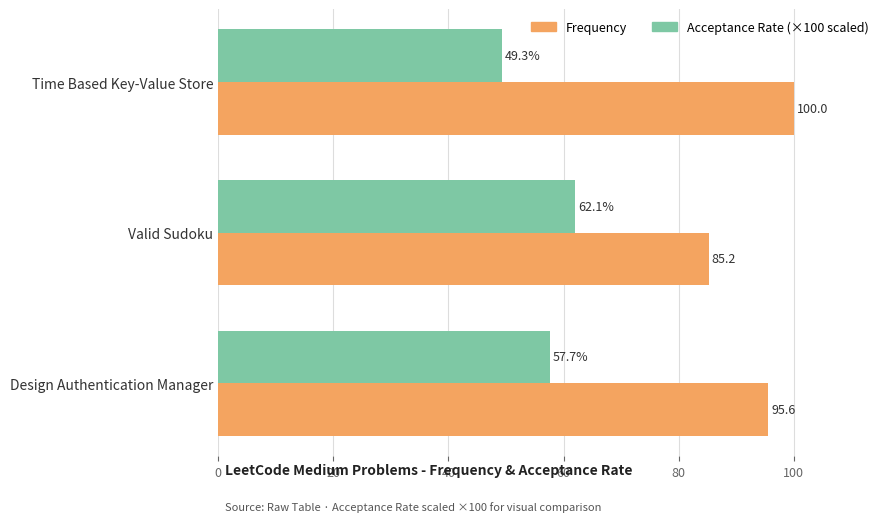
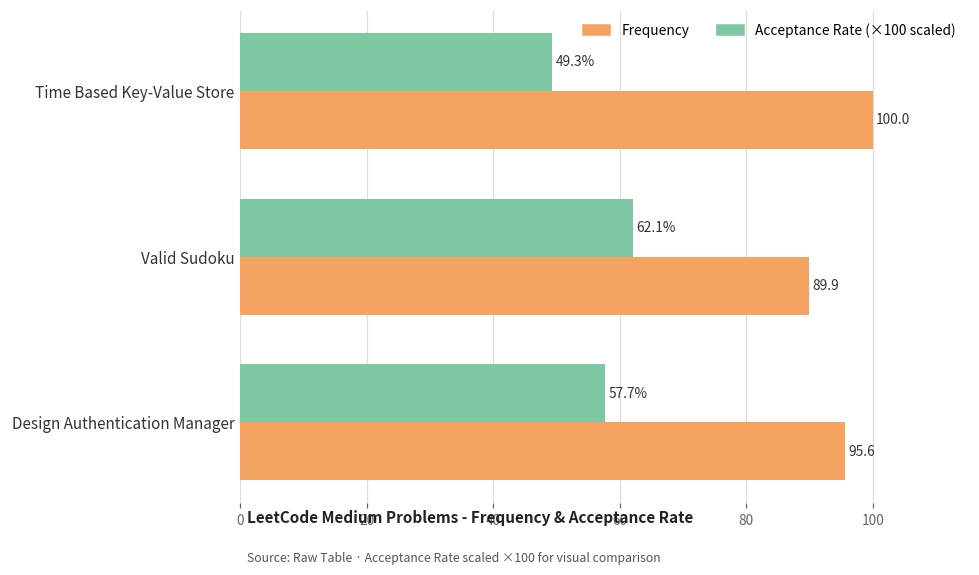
Frequency, Valid Sudoku: 85.2 -> 89.9
